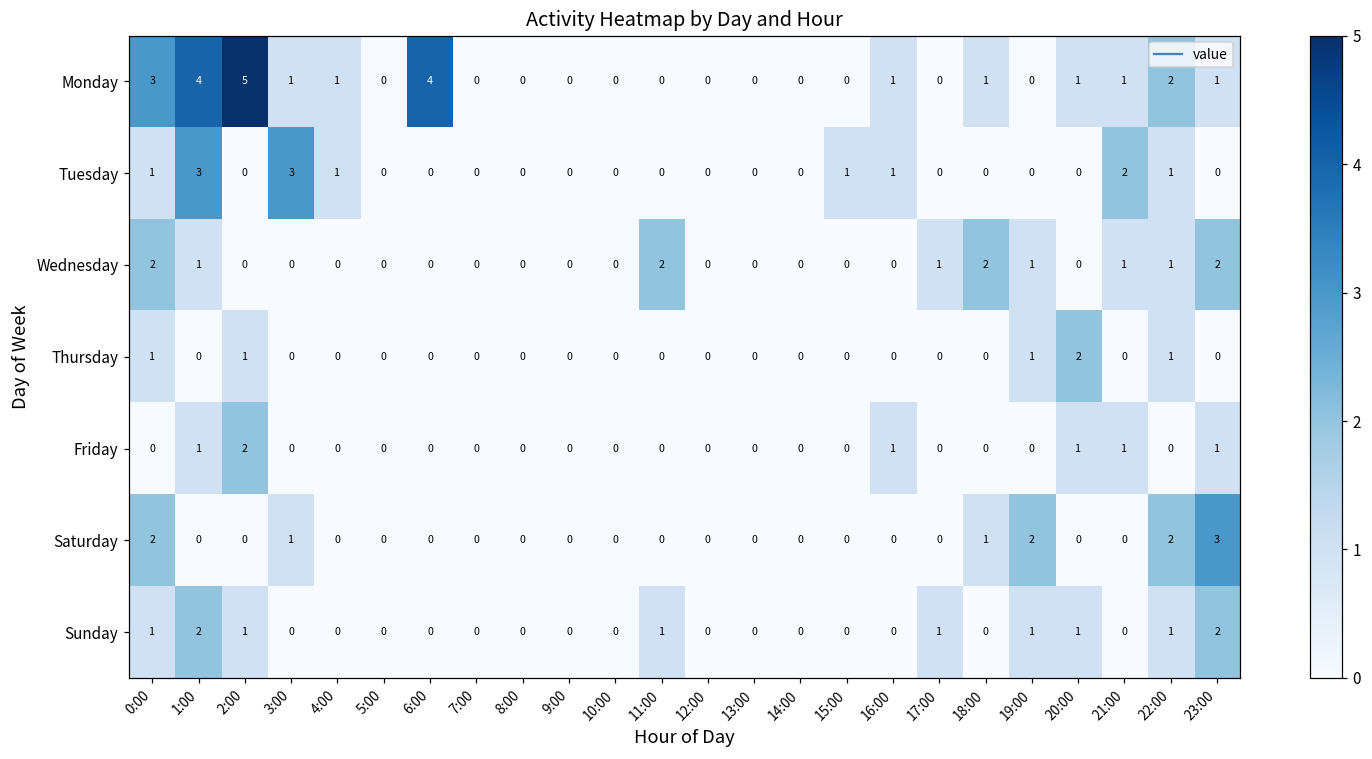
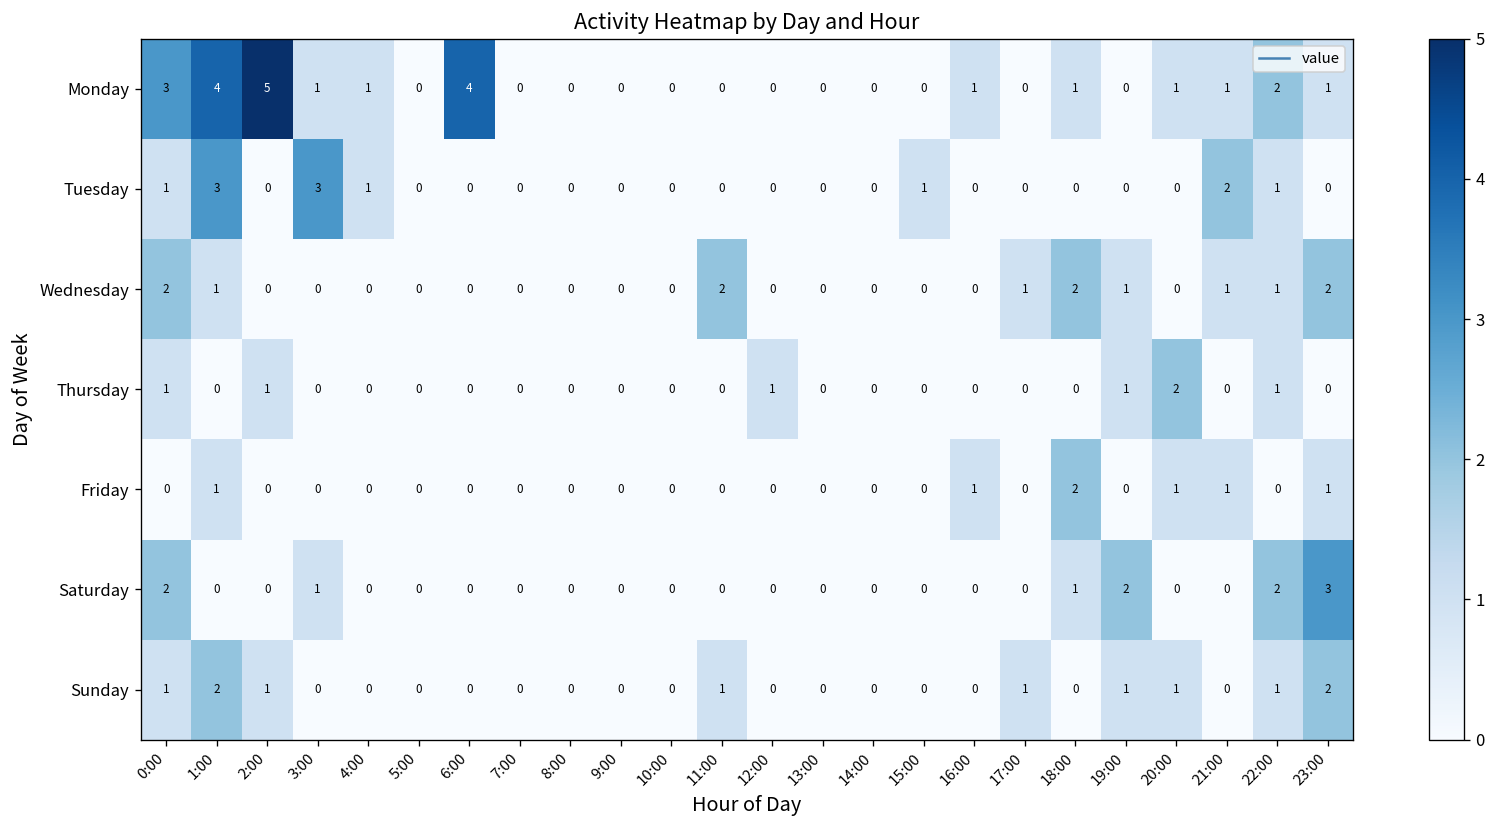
Tuesday, 16:00: 1 -> 0
Thursday, 12:00: 0 -> 1
Friday, 2:00: 2 -> 0
Friday, 18:00: 0 -> 2
